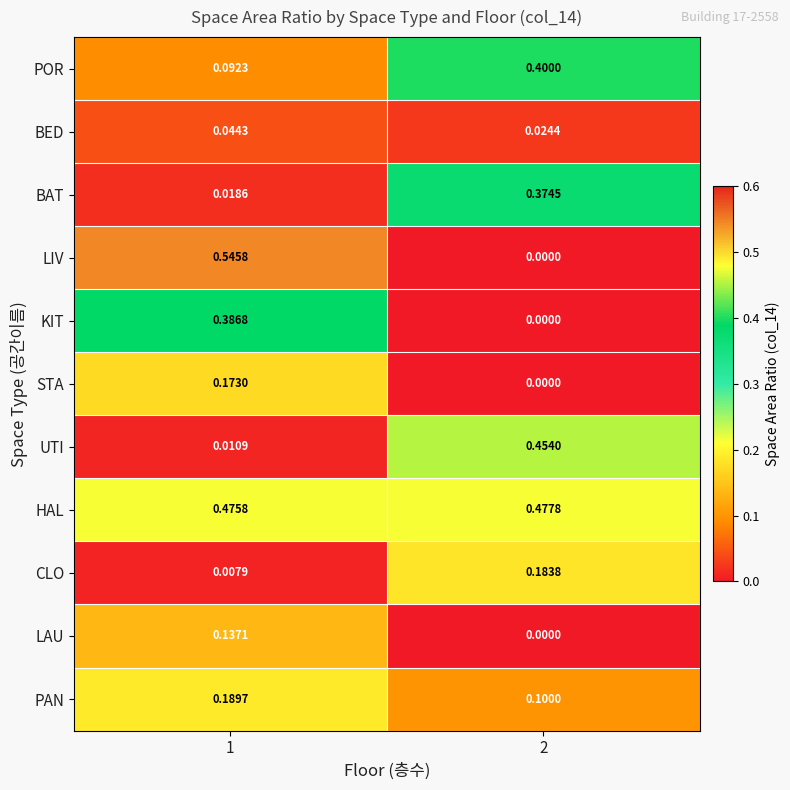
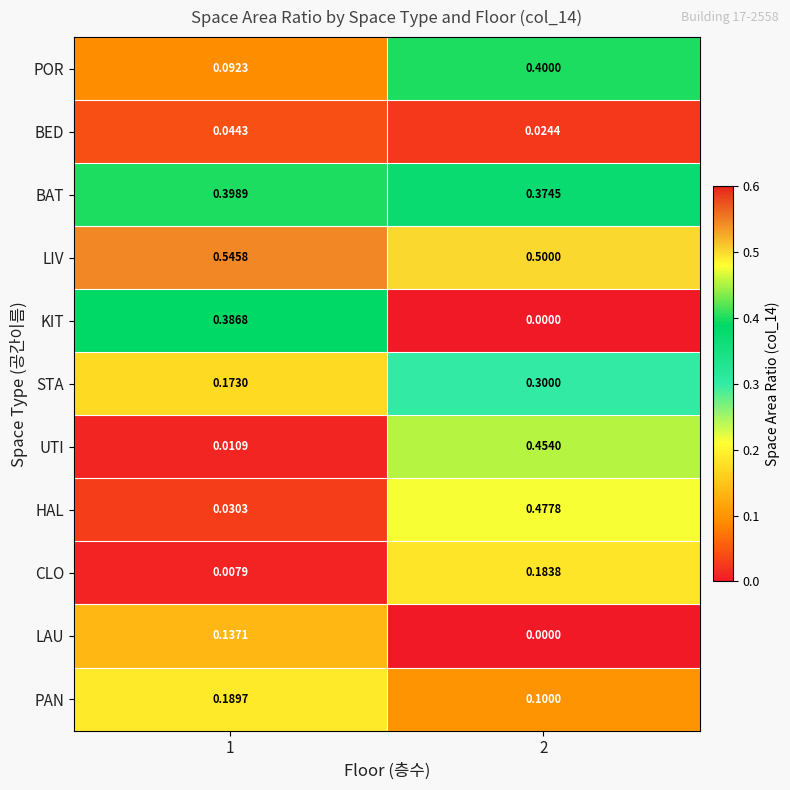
BAT, 1: 0.0186 -> 0.3989
LIV, 2: 0.0000 -> 0.5000
STA, 2: 0.0000 -> 0.3000
HAL, 1: 0.4758 -> 0.0303
